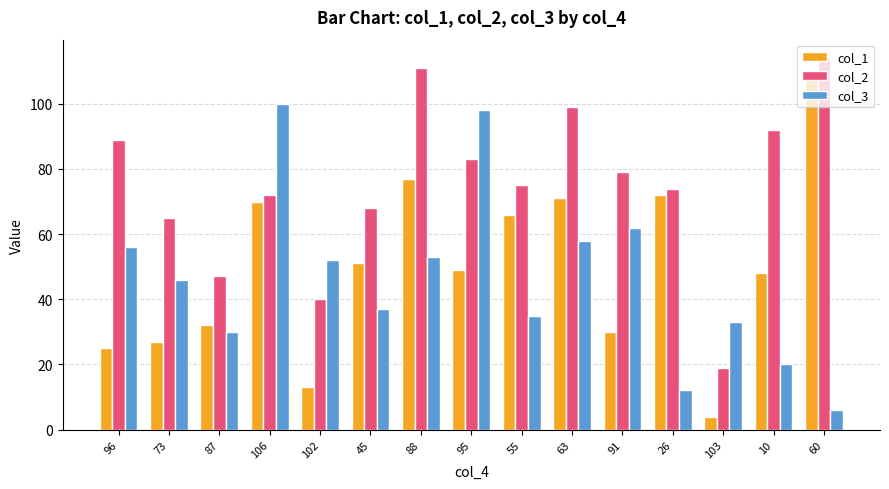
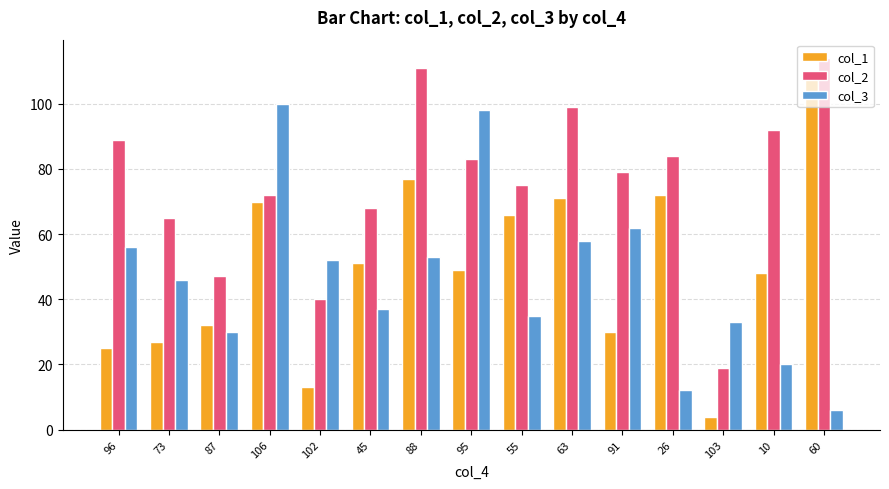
col_2, 26: 74 -> 84
